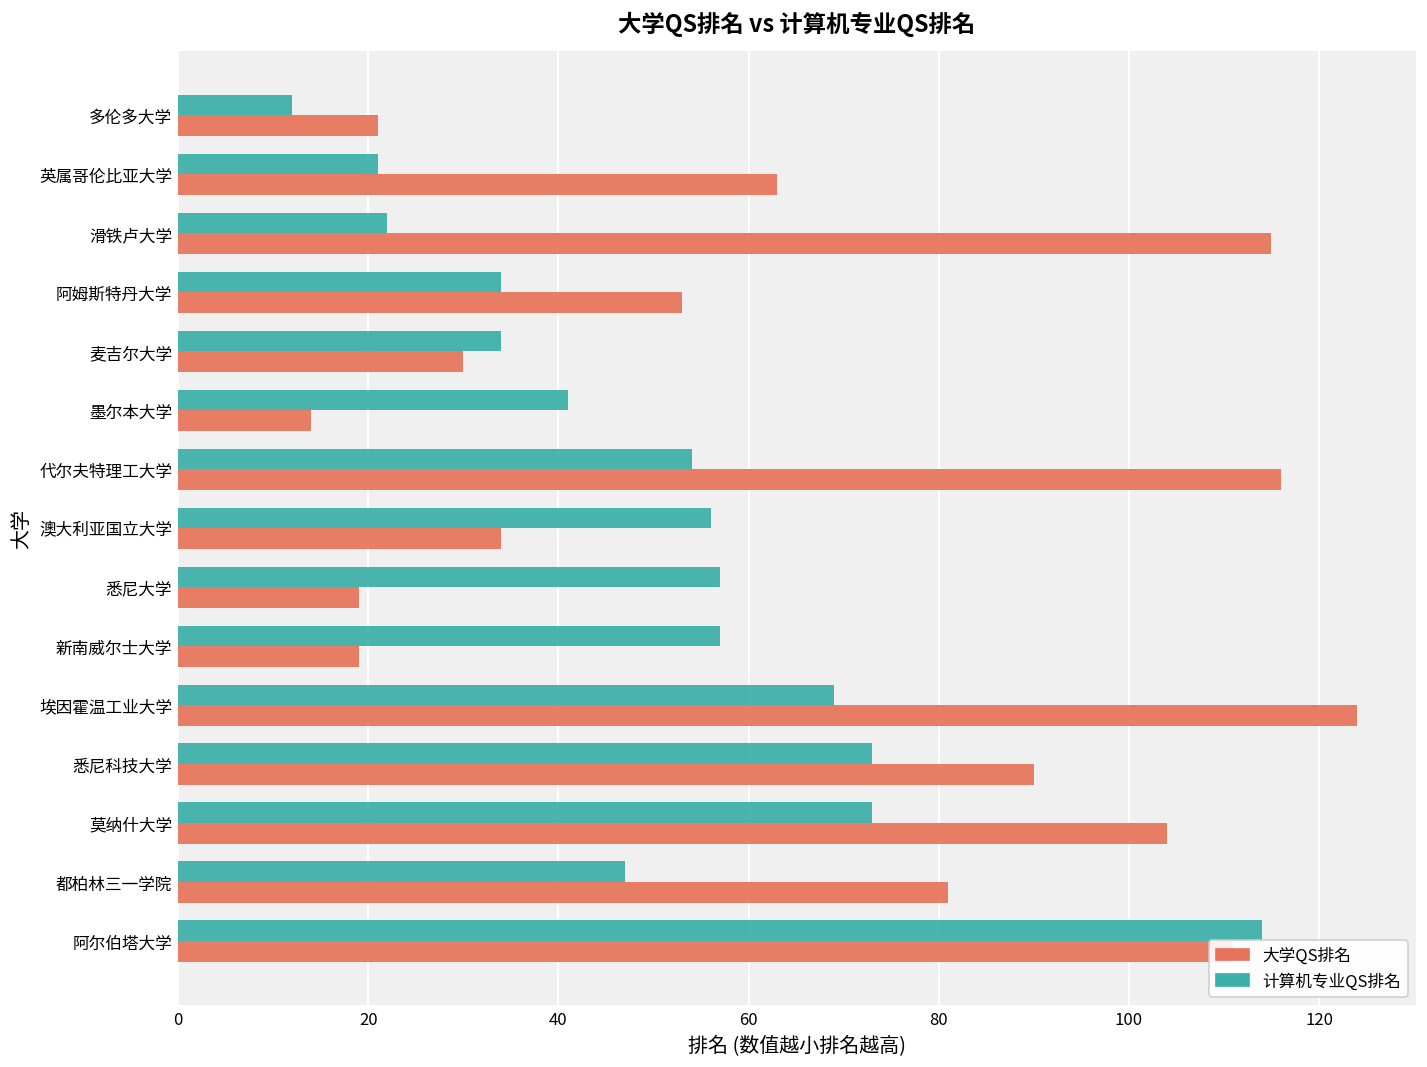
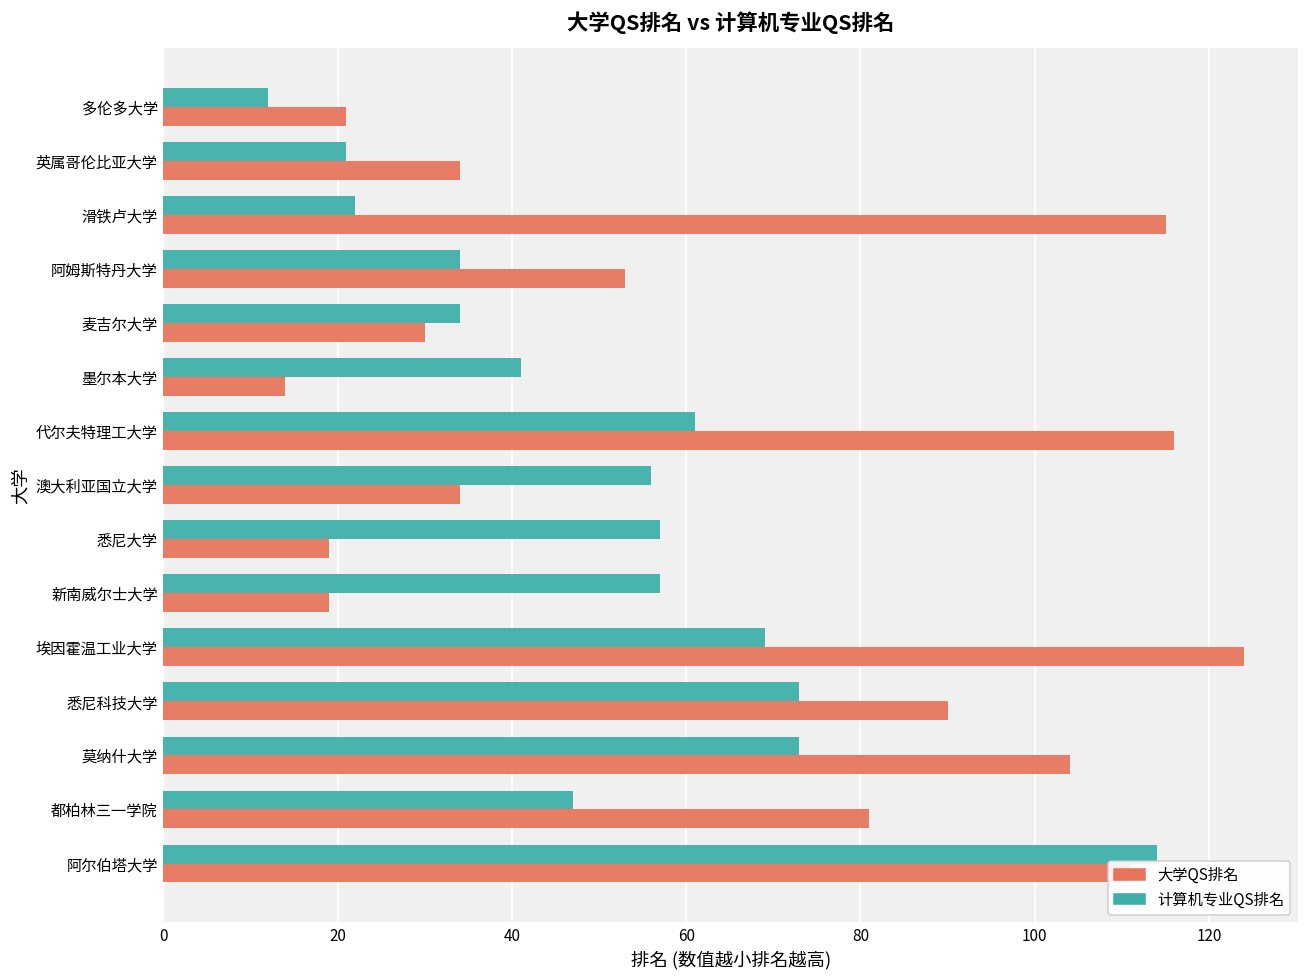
大学QS排名, 英属哥伦比亚大学: 63 -> 34
计算机专业QS排名, 代尔夫特理工大学: 54 -> 61
